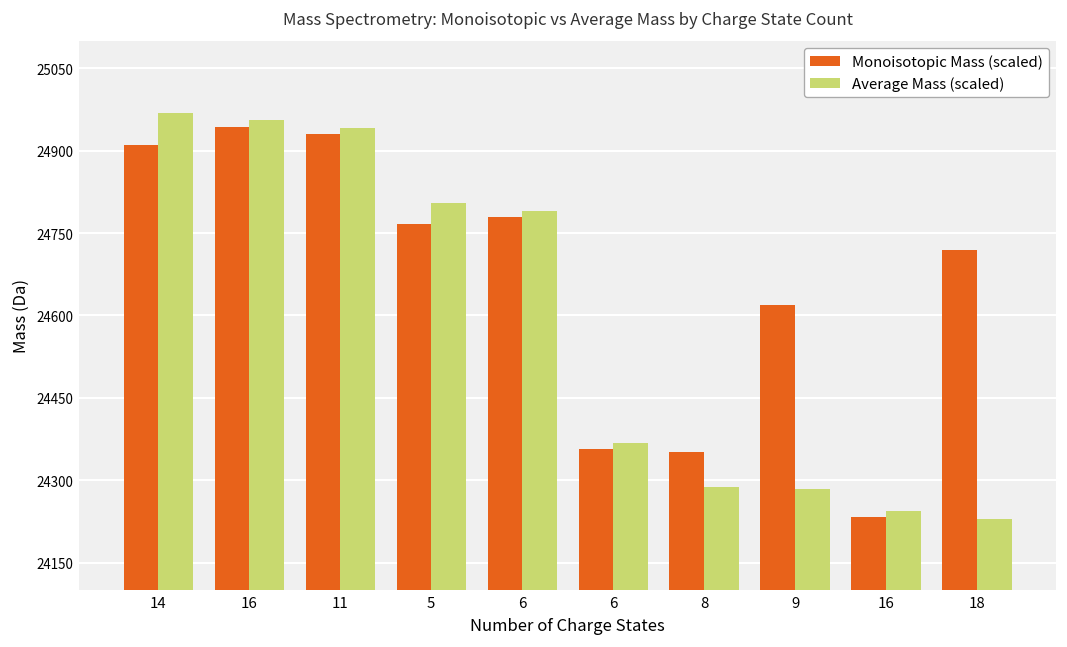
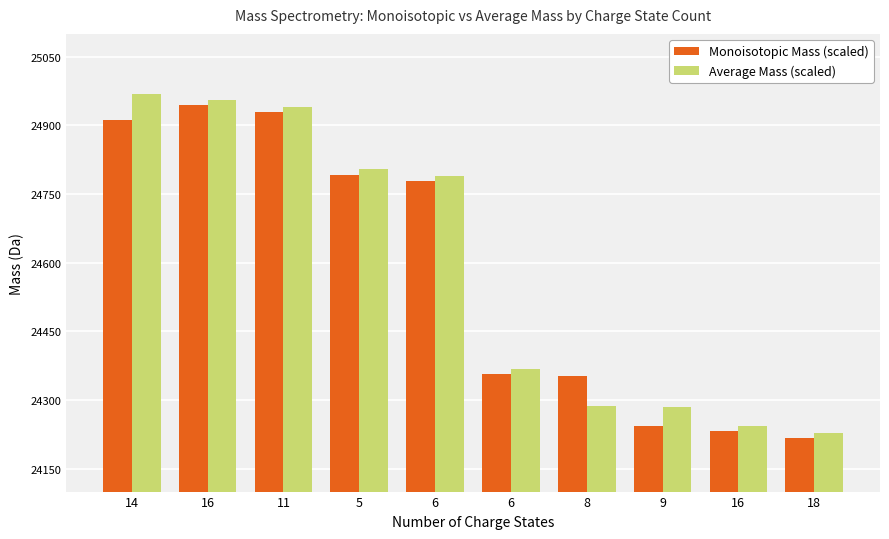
Monoisotopic Mass (scaled), 5: 24770 -> 24790
Monoisotopic Mass (scaled), 9: 24620 -> 24240
Monoisotopic Mass (scaled), 18: 24720 -> 24220
